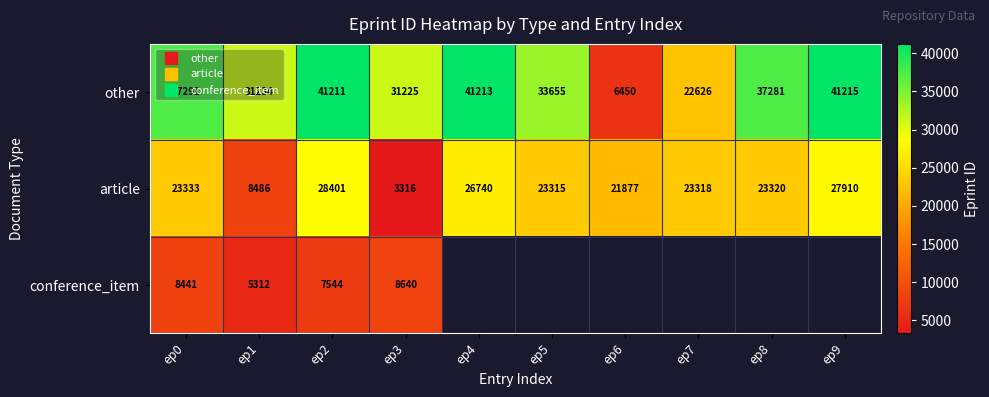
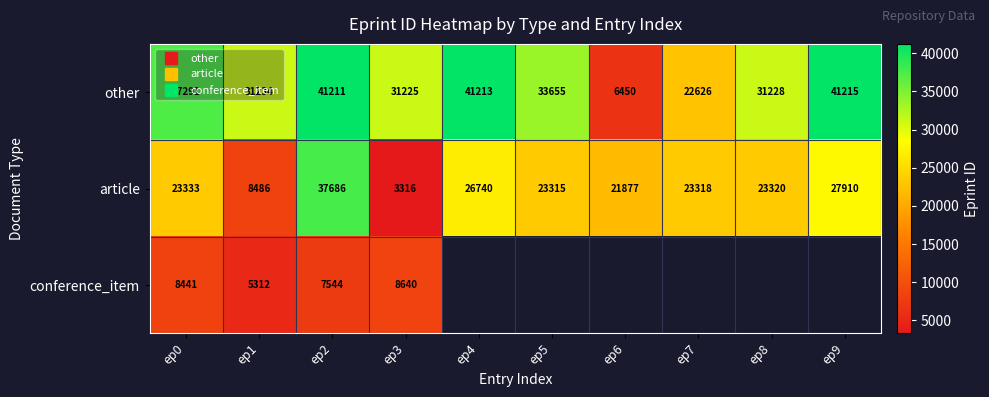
other, ep8: 37281 -> 31228
article, ep2: 28401 -> 37686
